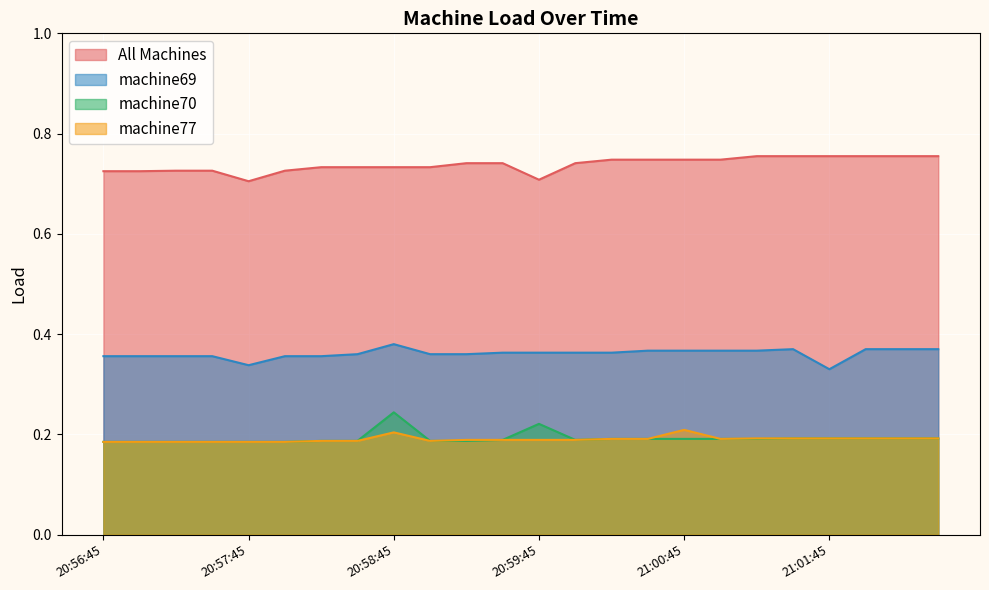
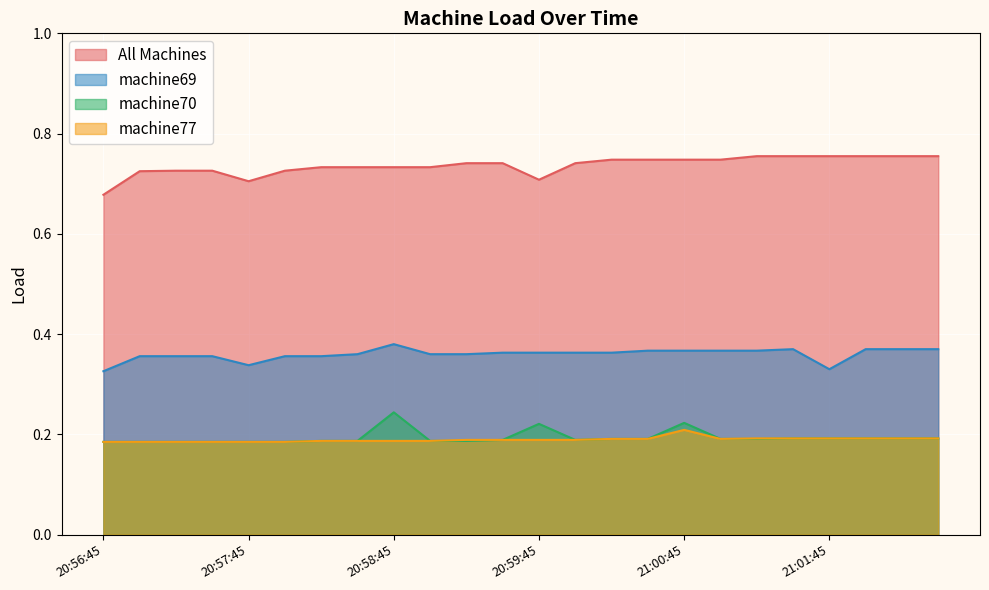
All Machines, 20:56:45: 0.73 -> 0.68
machine69, 20:56:45: 0.36 -> 0.33
machine77, 20:58:45: 0.20 -> 0.19
machine70, 21:00:45: 0.19 -> 0.22
